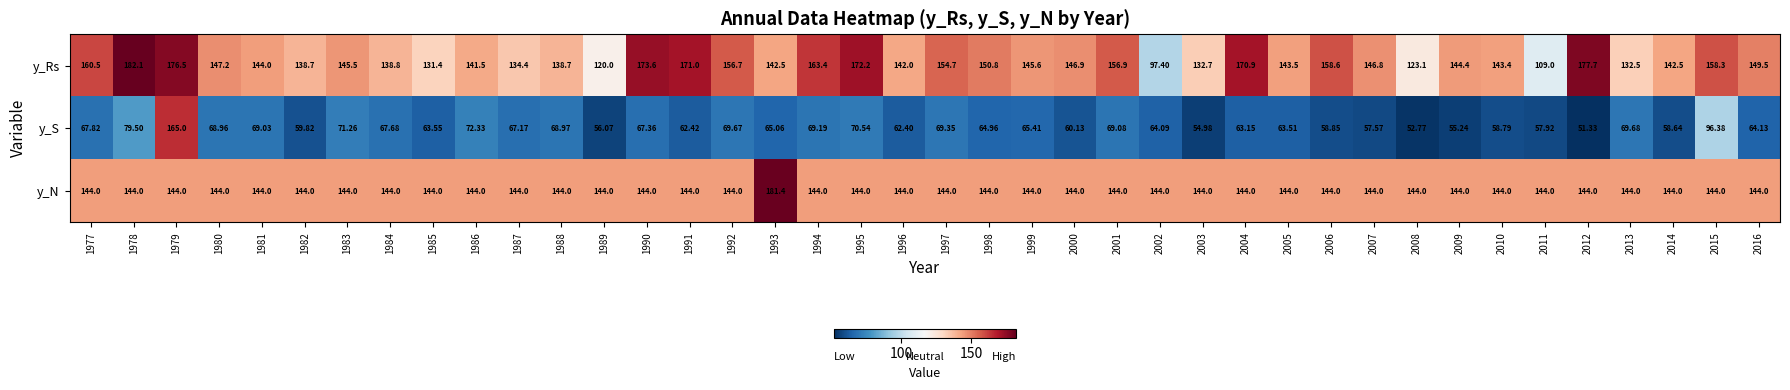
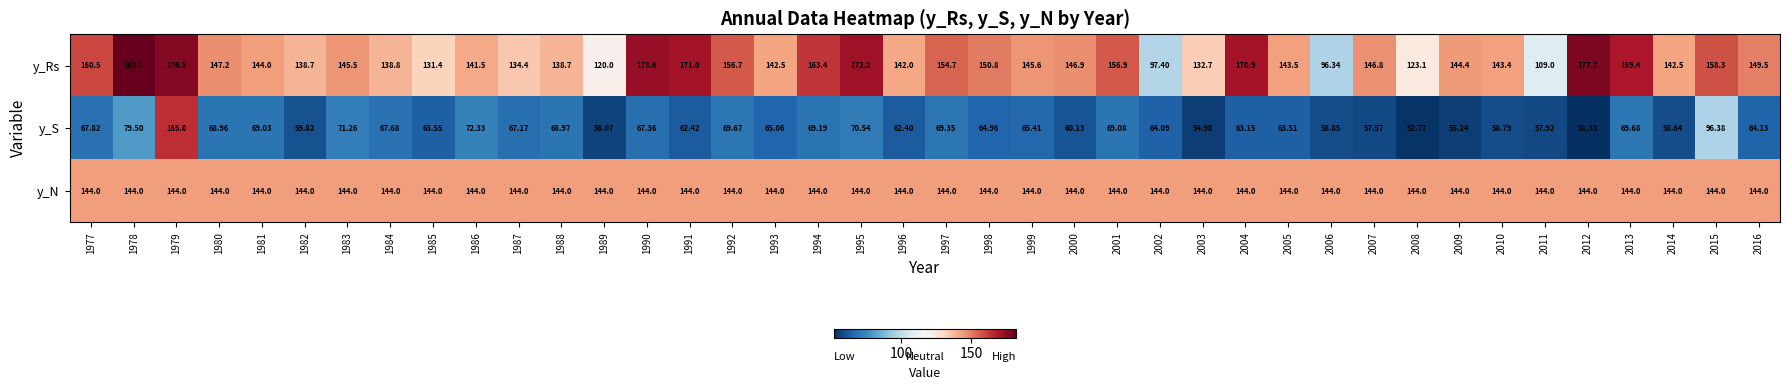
y_Rs, 2006: 158.6 -> 96.34
y_Rs, 2013: 132.5 -> 169.4
y_N, 1993: 181.4 -> 144.0
